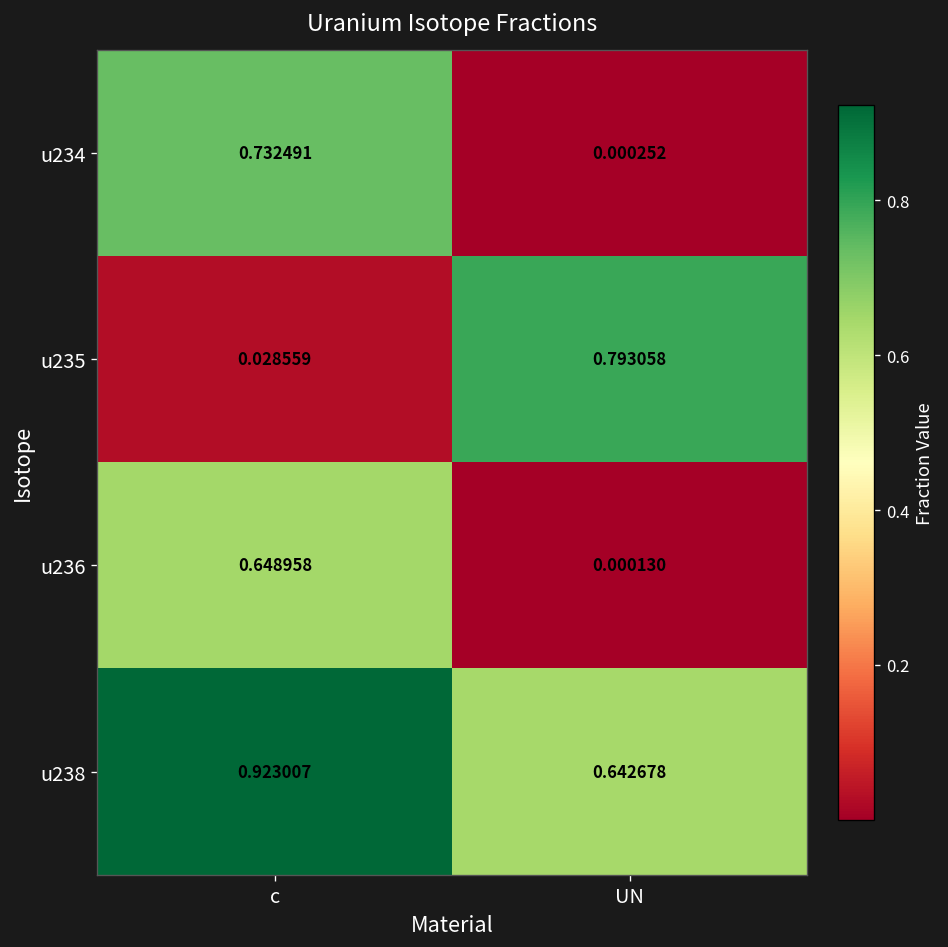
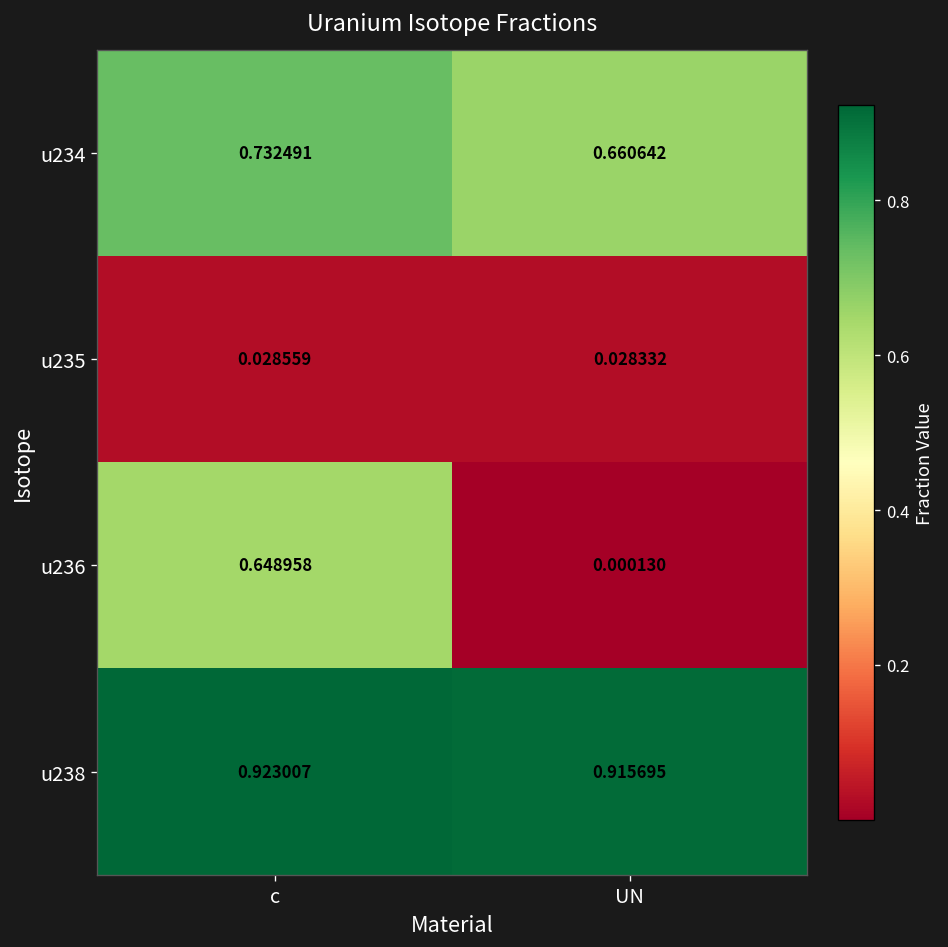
u234, UN: 0.000252 -> 0.660642
u235, UN: 0.793058 -> 0.028332
u238, UN: 0.642678 -> 0.915695
